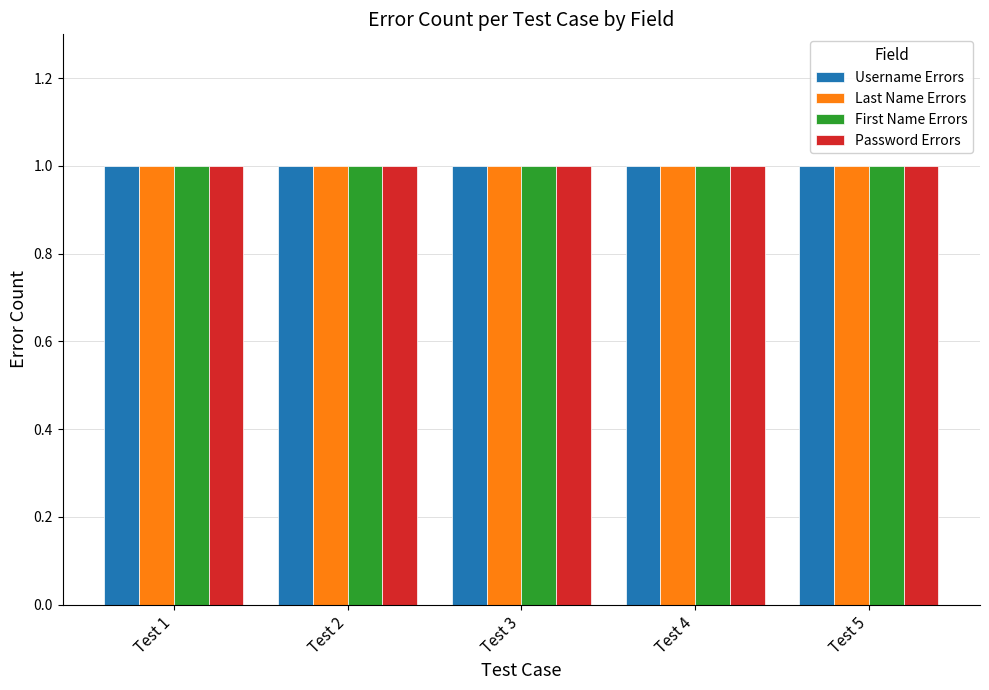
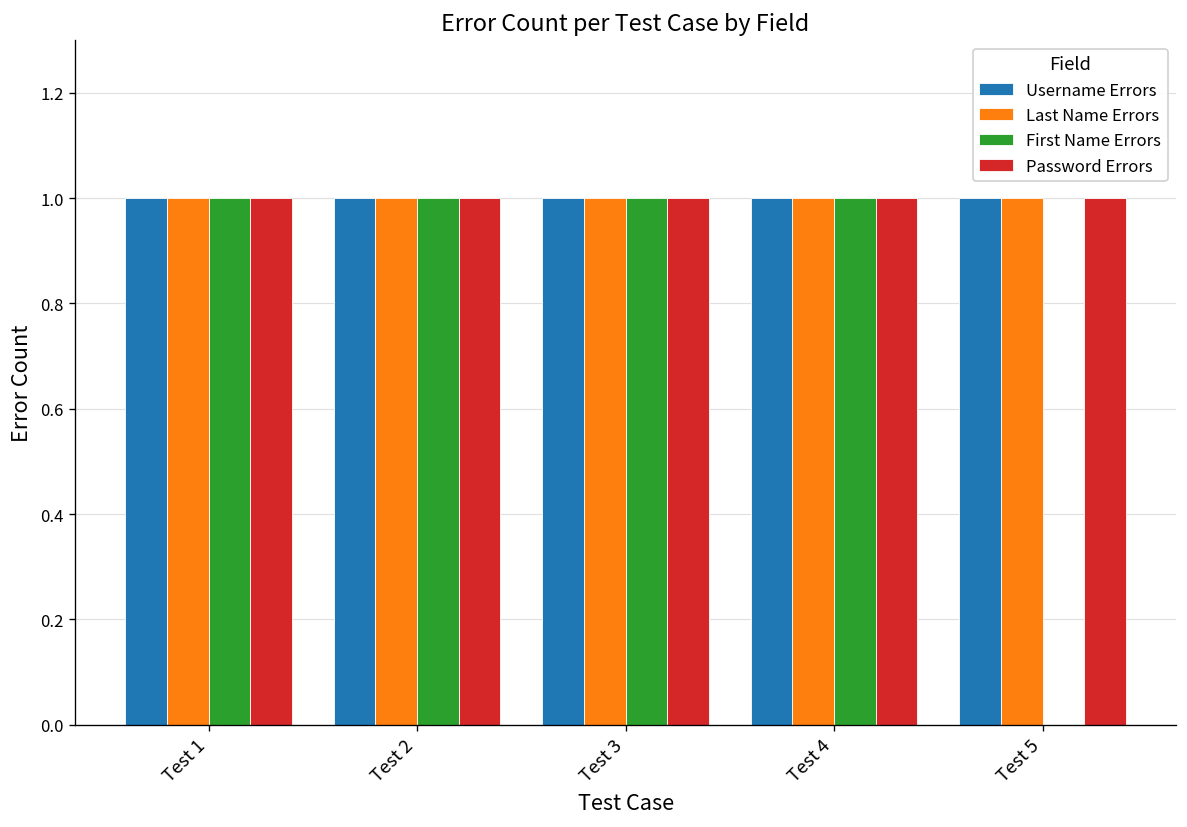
First Name Errors, Test 5: 1 -> 0
